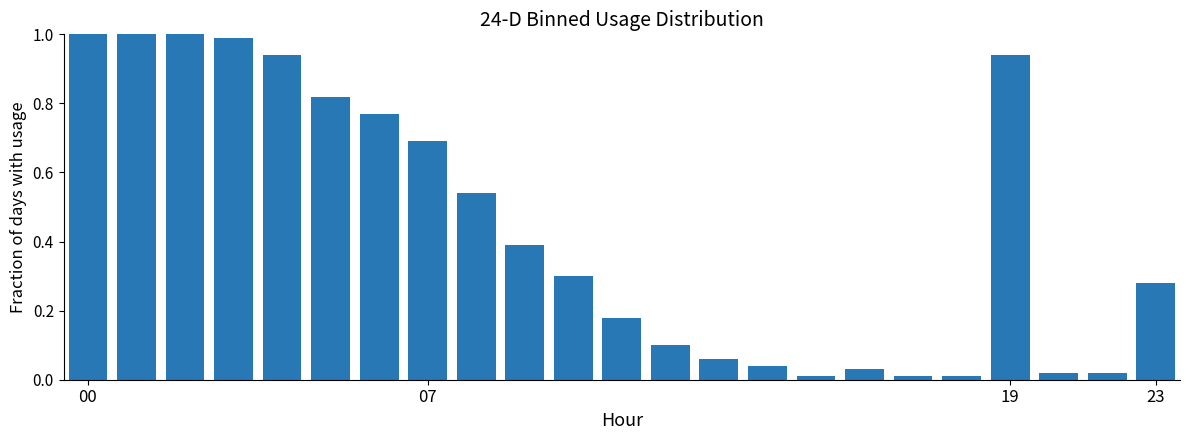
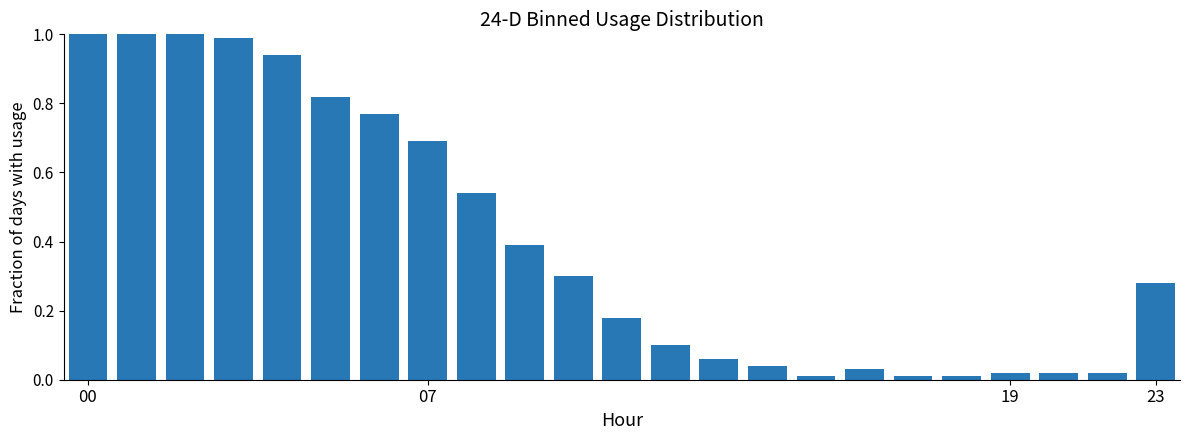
19: 0.94 -> 0.02
